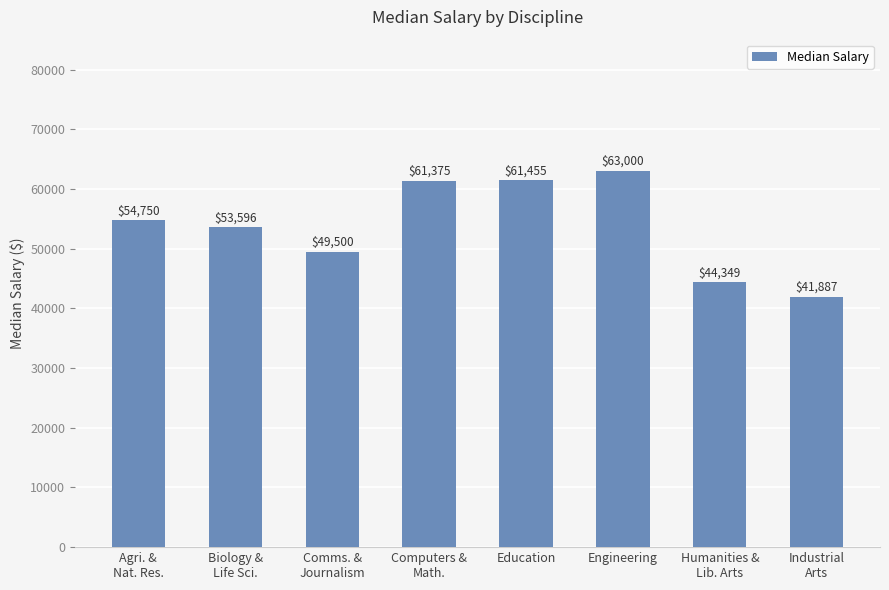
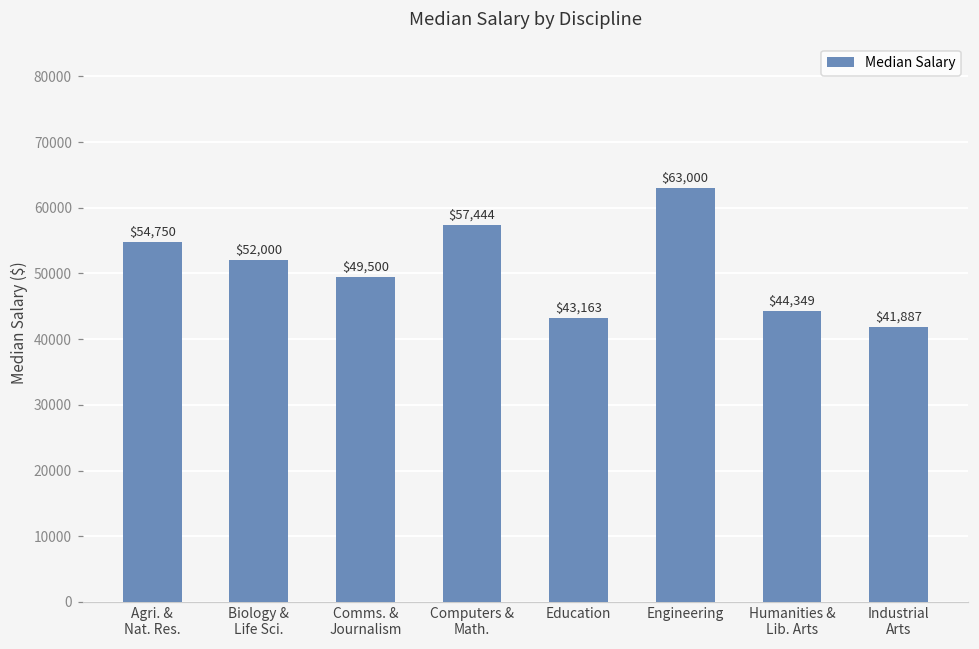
Biology & Life Sci.: $53,596 -> $52,000
Computers & Math.: $61,375 -> $57,444
Education: $61,455 -> $43,163
